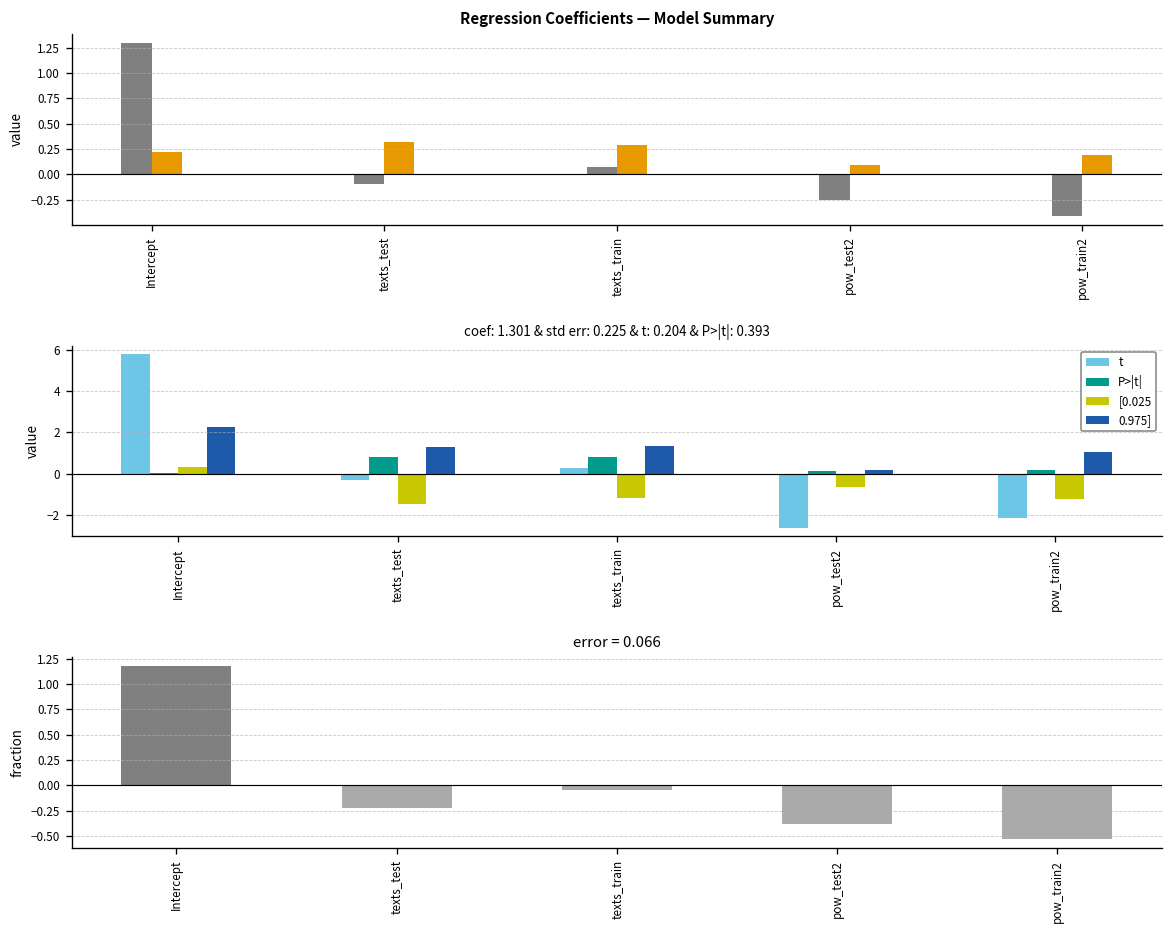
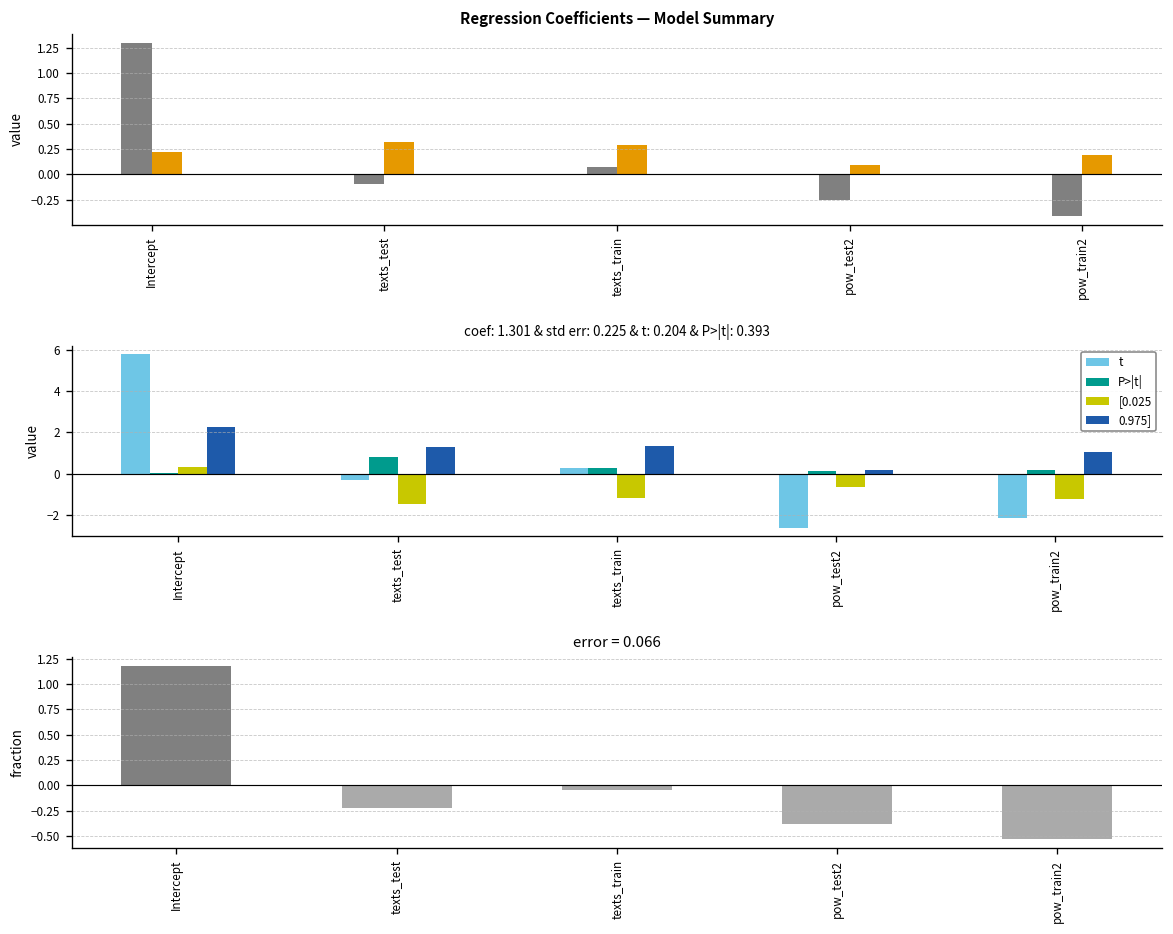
coef: 1.301 & std err: 0.225 & t: 0.204 & P>|t|: 0.393, P>|t|, texts_train: 0.8 -> 0.3
